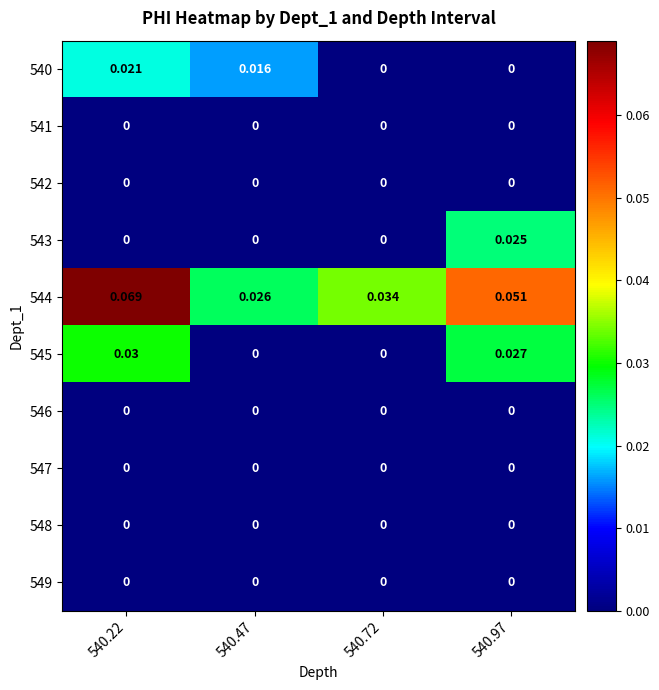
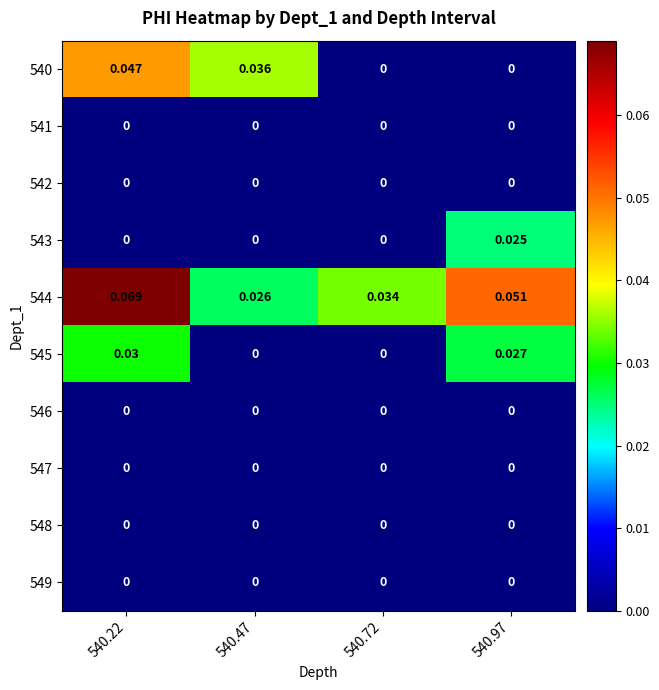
540, 540.22: 0.021 -> 0.047
540, 540.47: 0.016 -> 0.036
